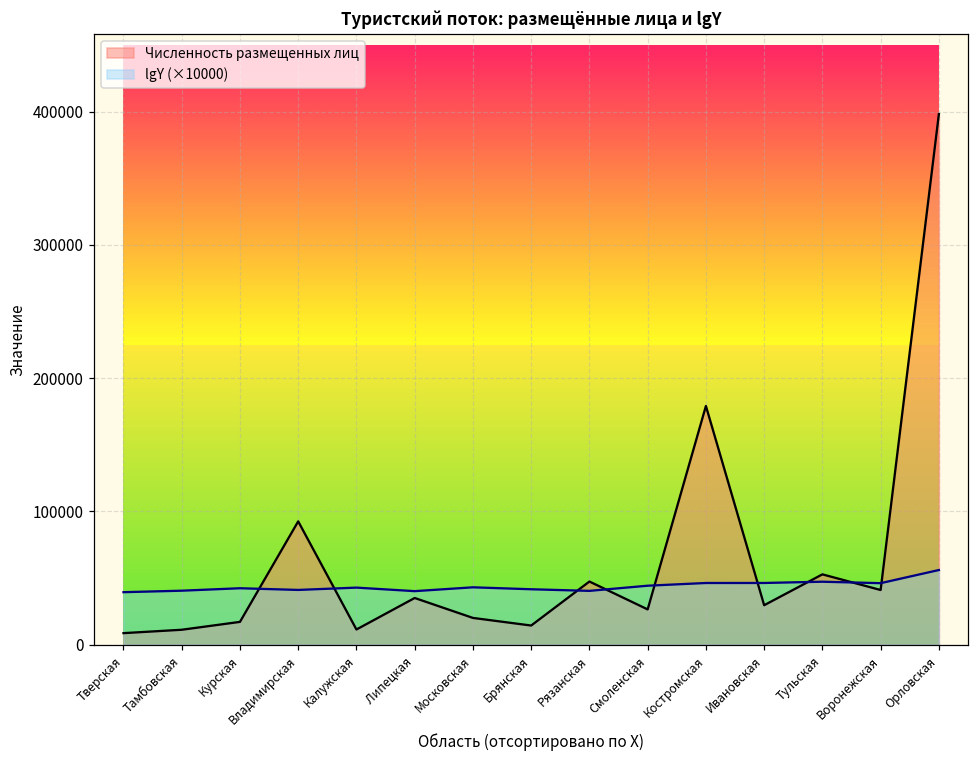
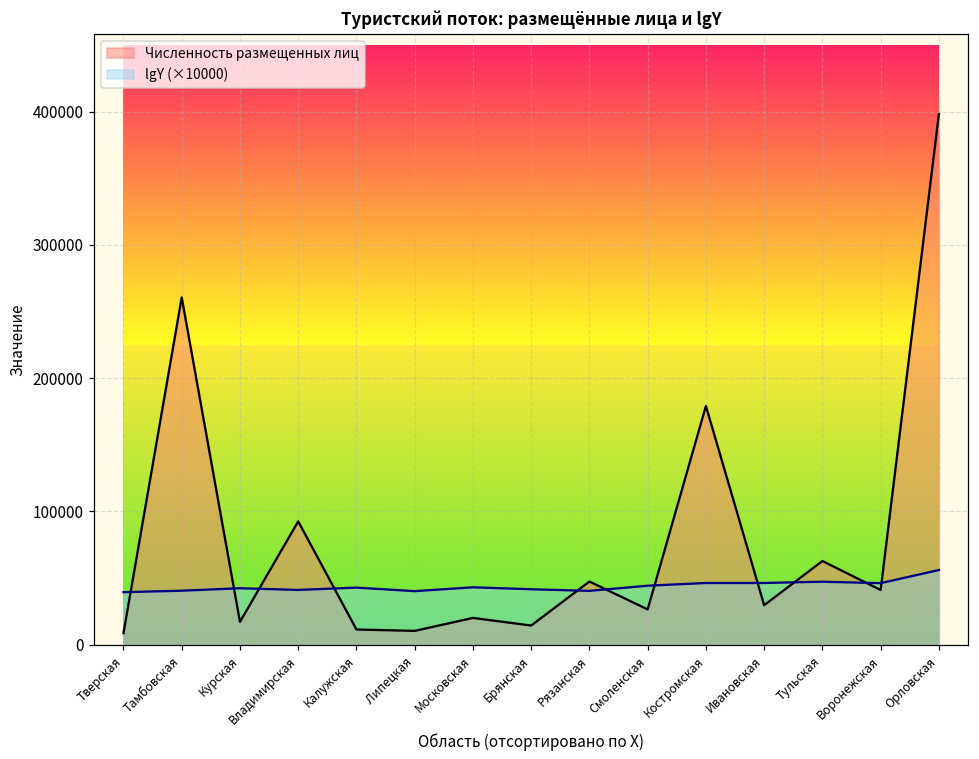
Численность размещенных лиц, Тамбовская: 11000 -> 261000
Численность размещенных лиц, Липецкая: 35000 -> 10000
Численность размещенных лиц, Тульская: 53000 -> 63000
